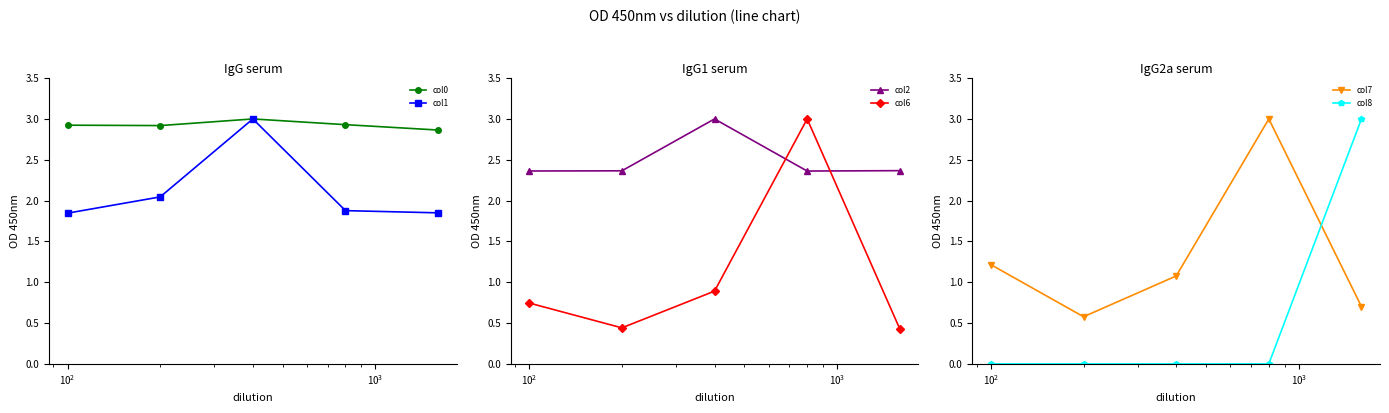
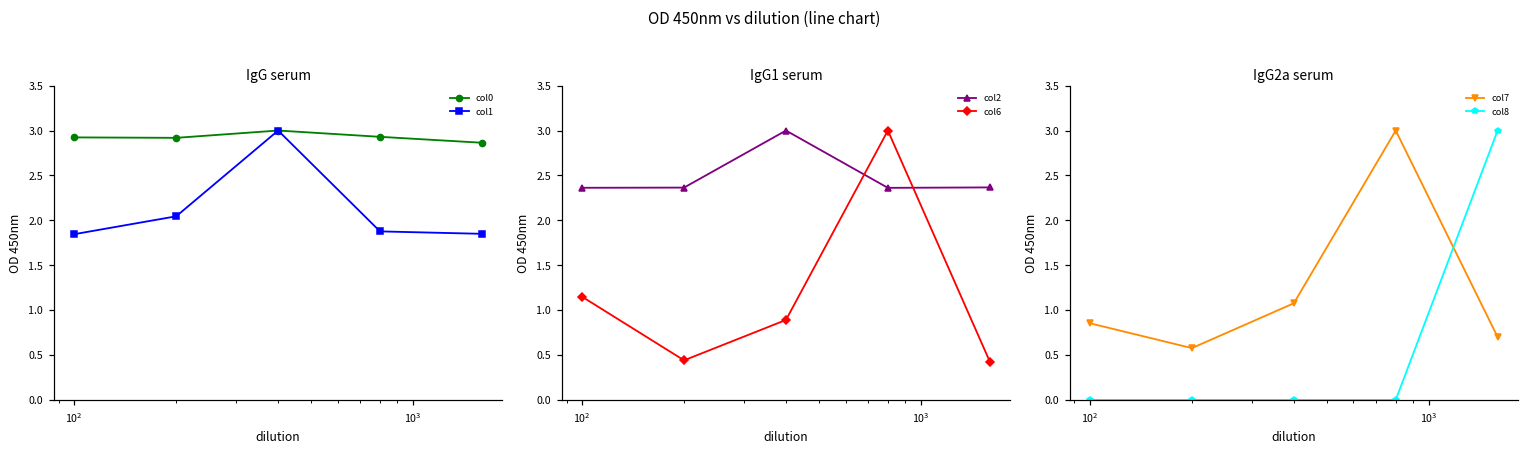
IgG1 serum, col6, 10^2: 0.7 -> 1.1
IgG2a serum, col7, 10^2: 1.2 -> 0.9
